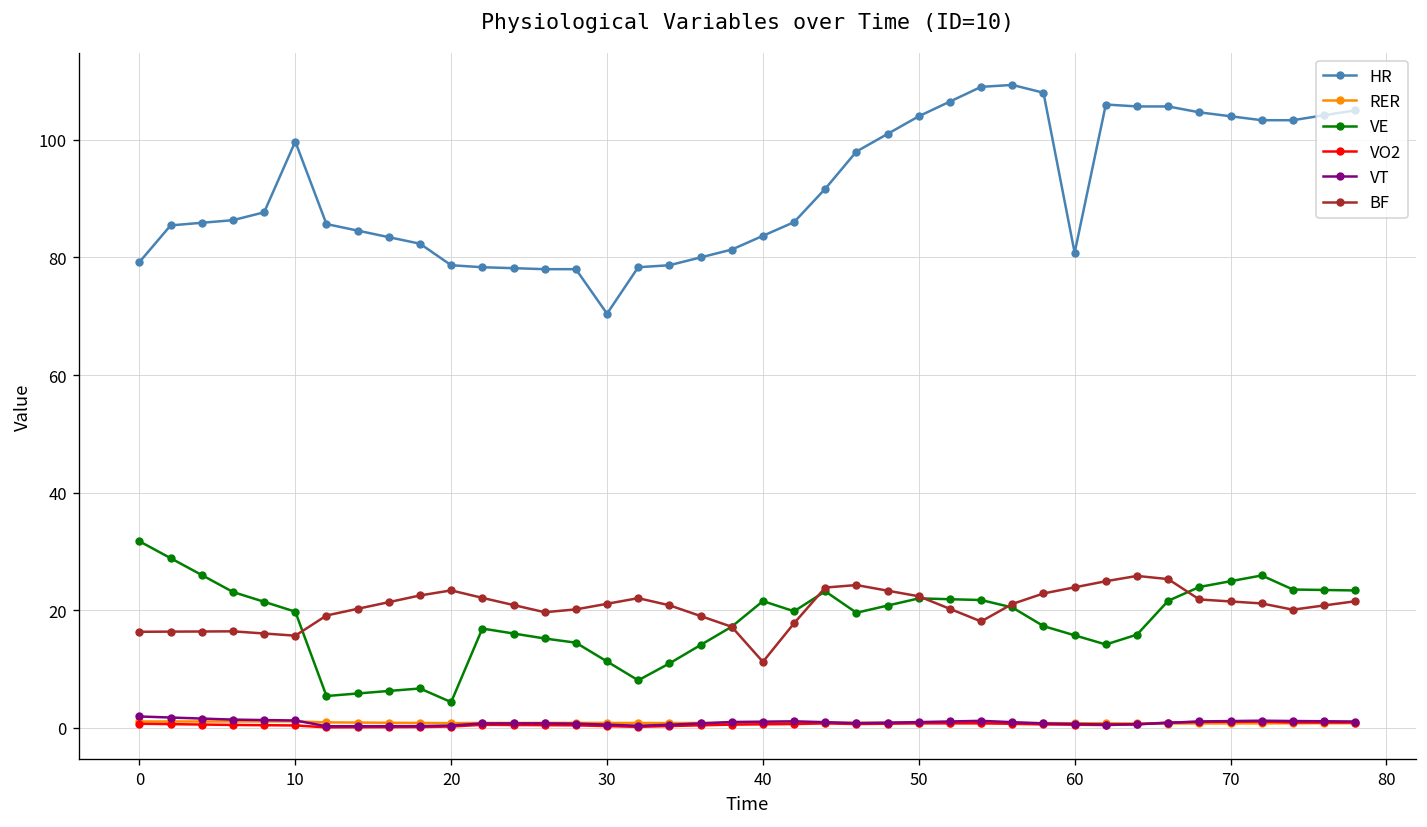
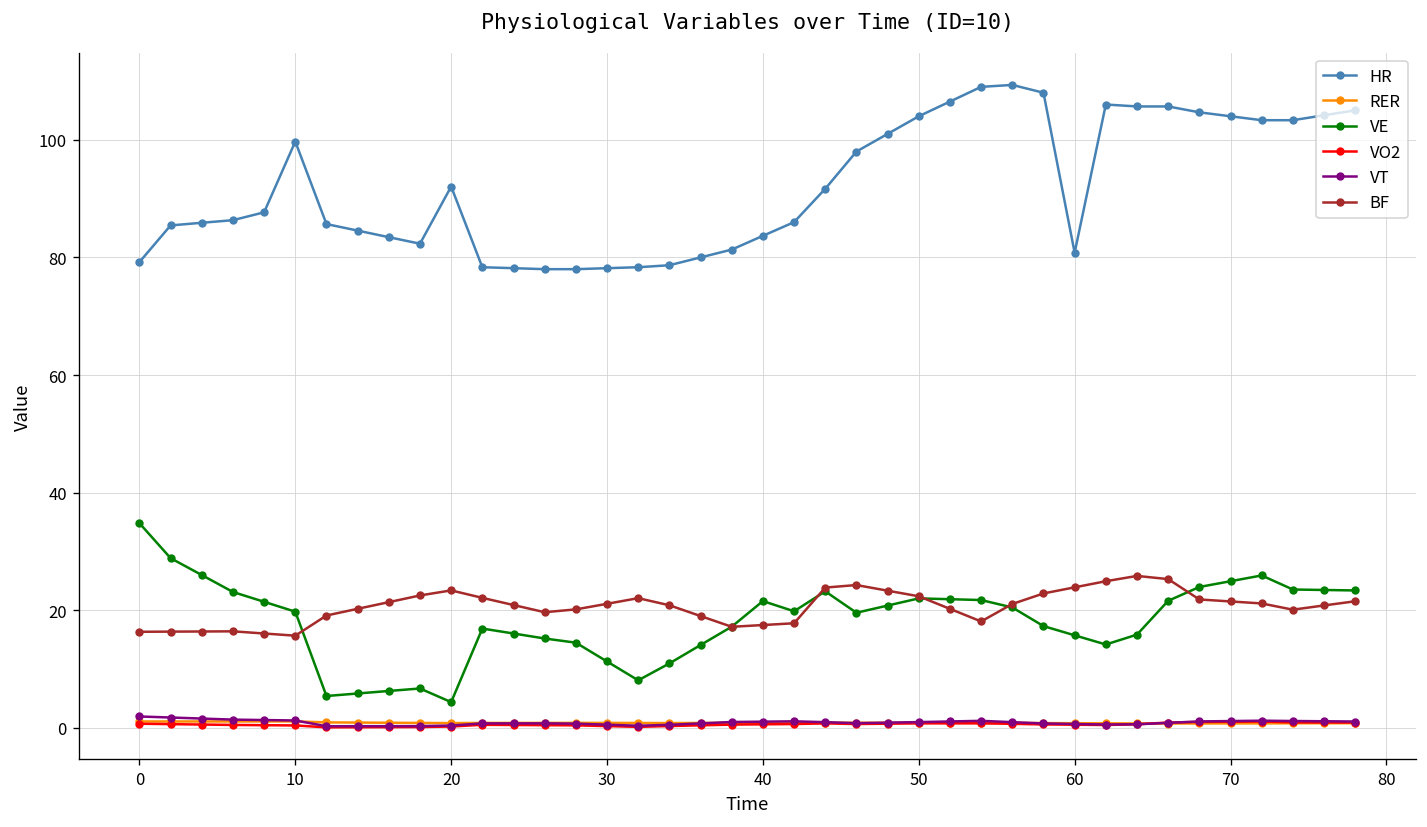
VE, 0: 32 -> 35
HR, 20: 79 -> 92
HR, 30: 70 -> 78
BF, 40: 11 -> 17
